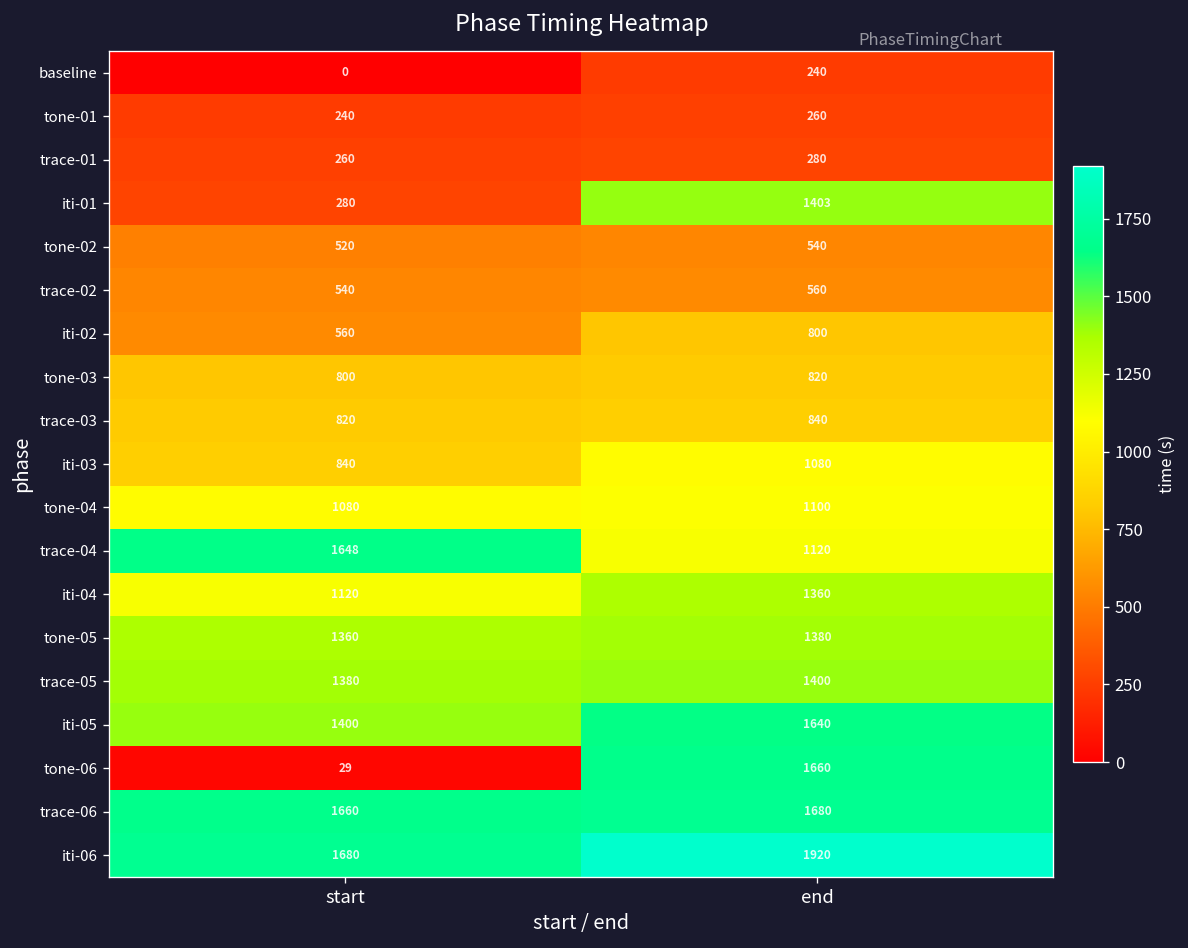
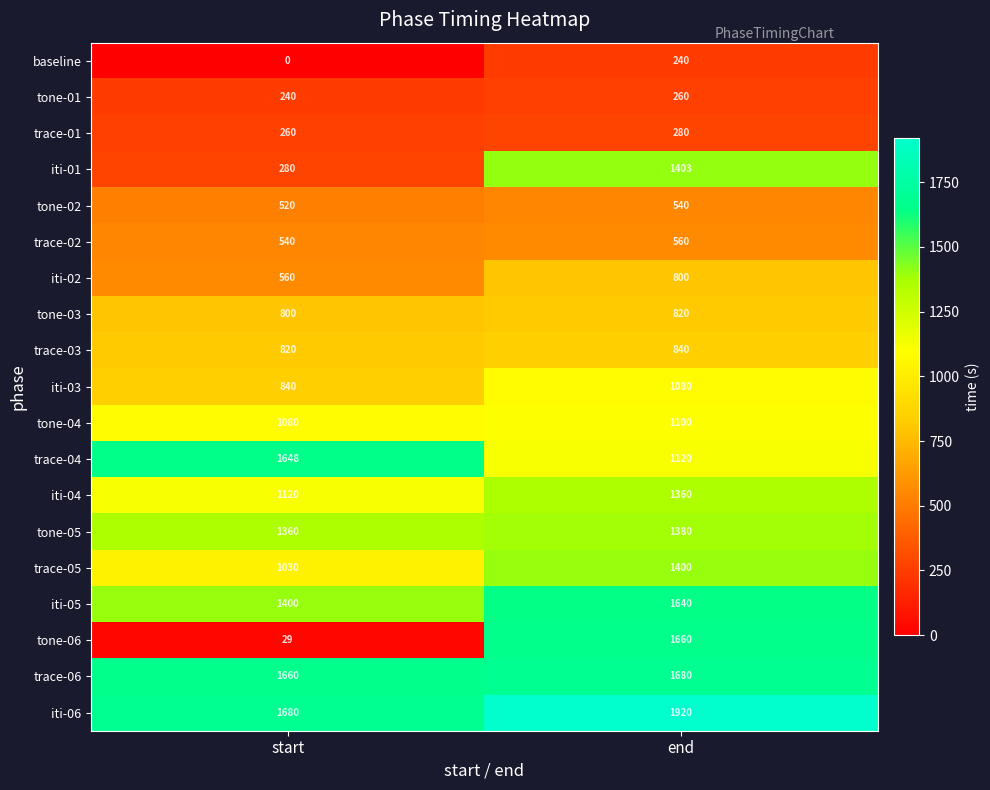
trace-05, start: 1380 -> 1030
